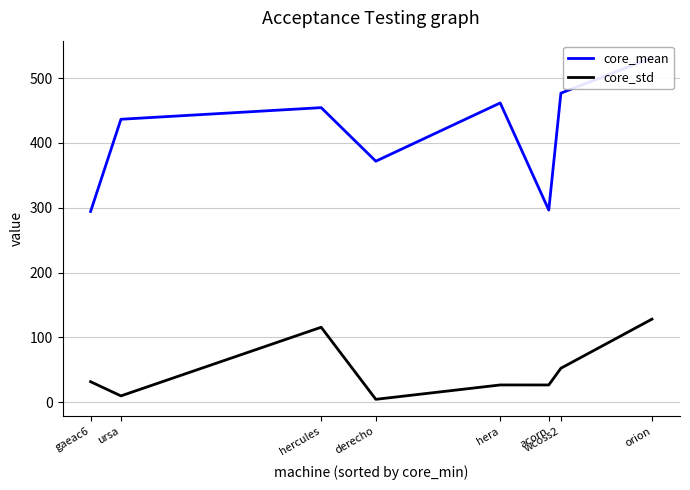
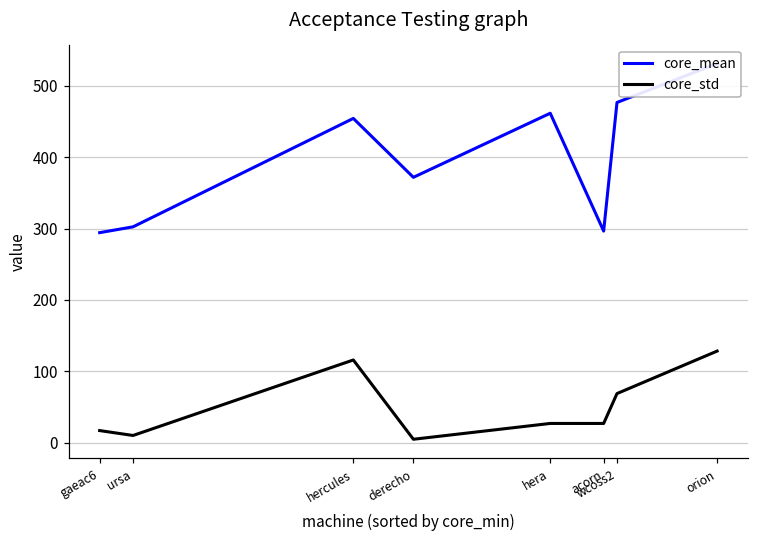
core_std, gaeac6: 30 -> 20
core_mean, ursa: 440 -> 300
core_std, wcoss2: 50 -> 70
